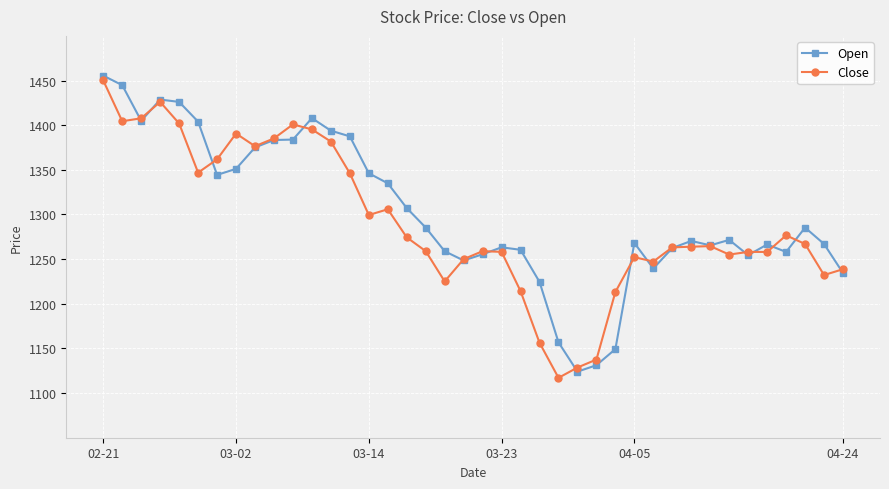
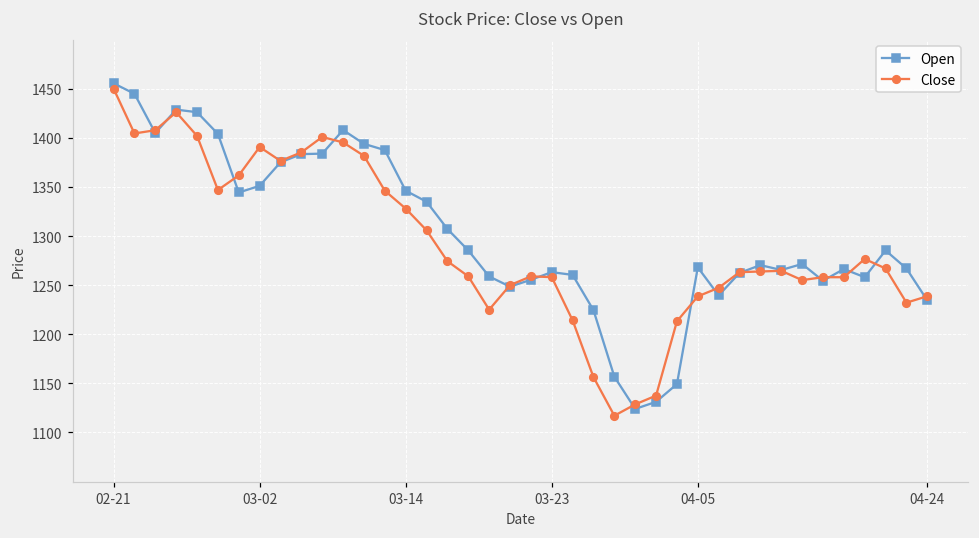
Close, 03-14: 1300 -> 1330
Close, 04-05: 1250 -> 1240
